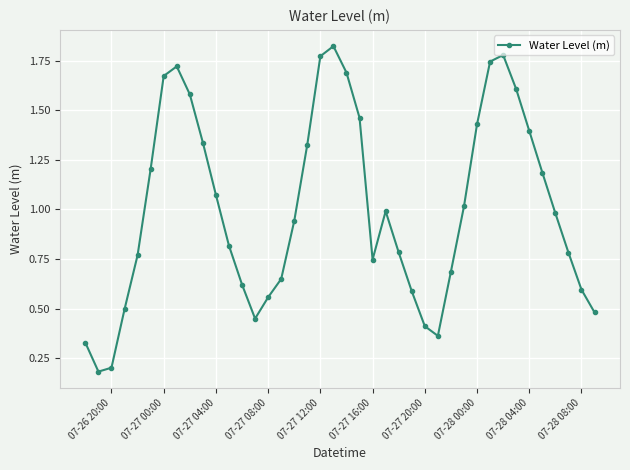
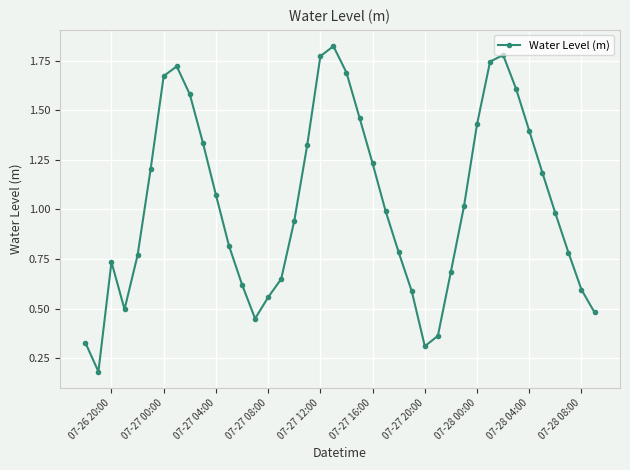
07-26 20:00: 0.20 -> 0.73
07-27 16:00: 0.75 -> 1.23
07-27 20:00: 0.41 -> 0.31
